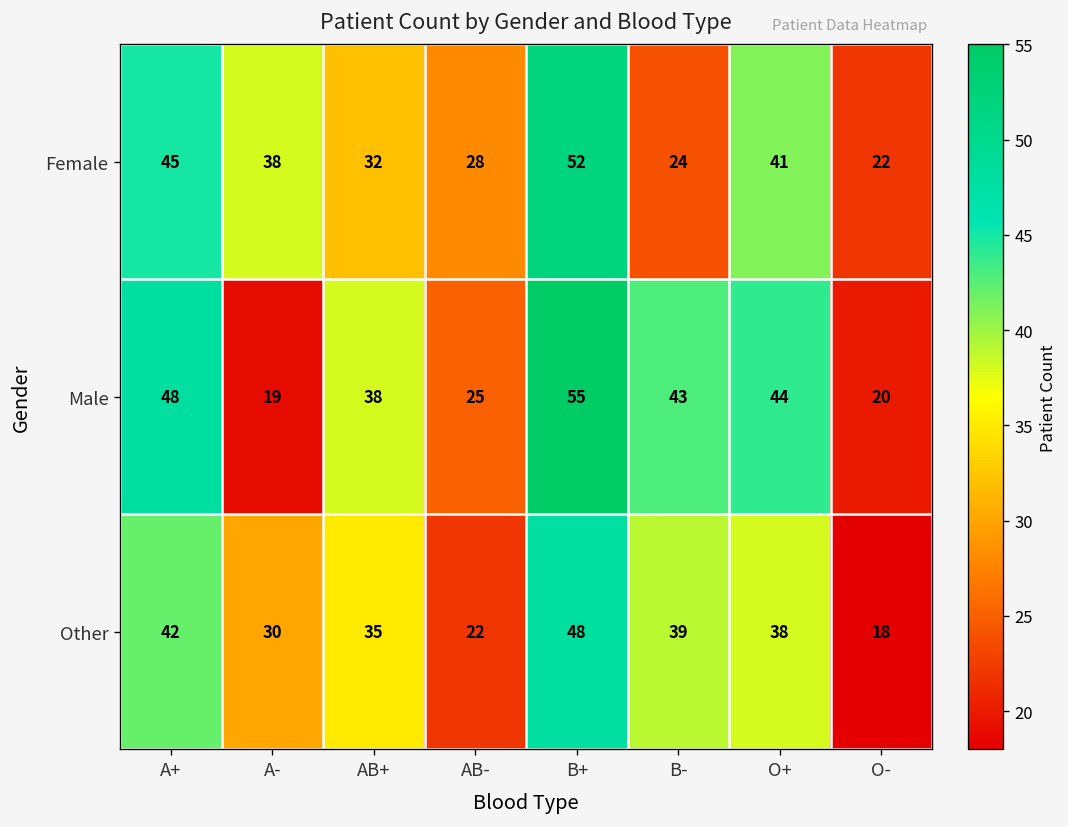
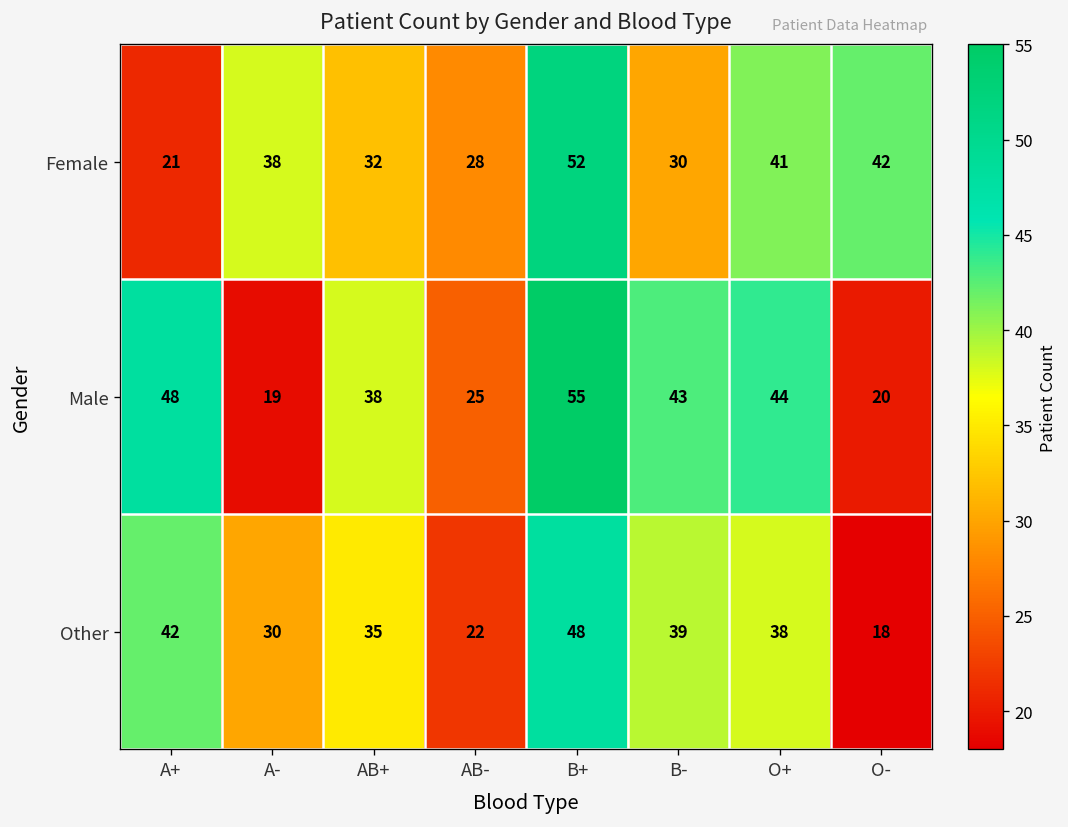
Female, A+: 45 -> 21
Female, B-: 24 -> 30
Female, O-: 22 -> 42
